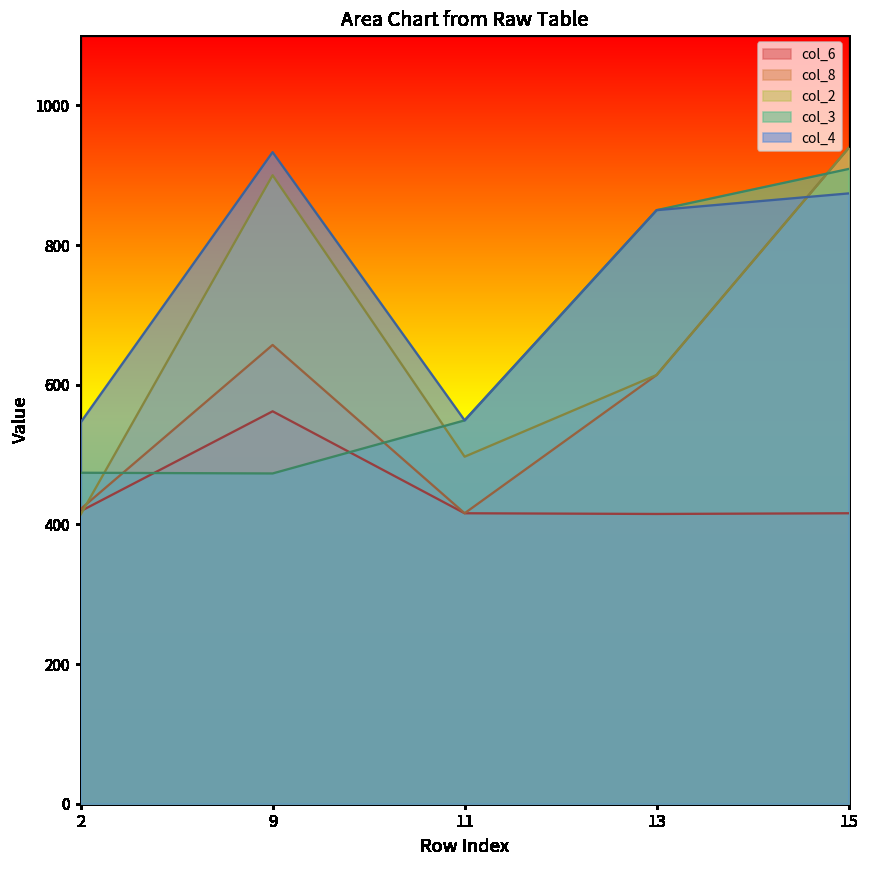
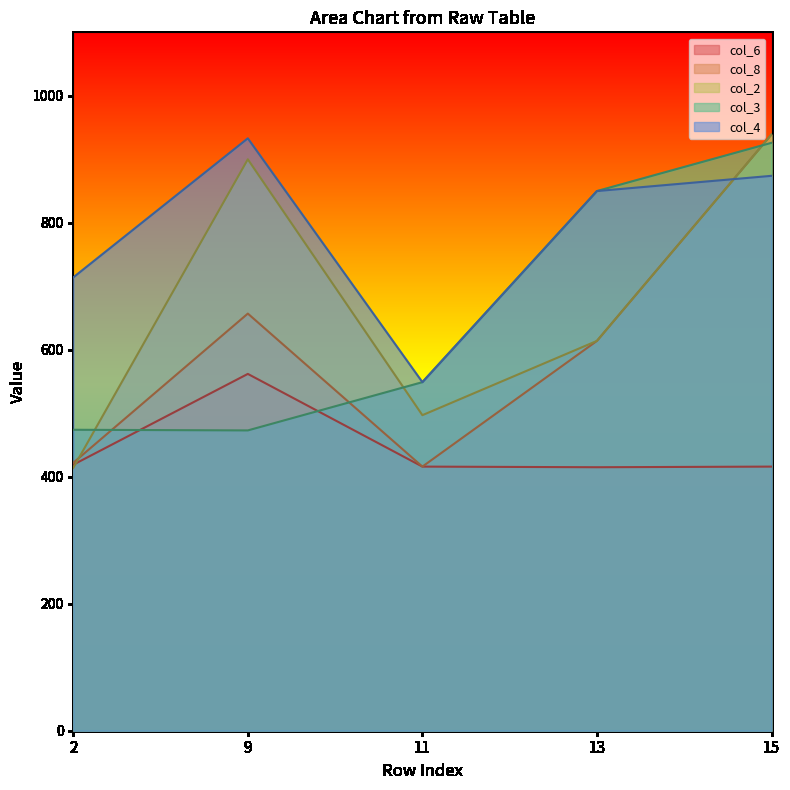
col_4, 2: 550 -> 710
col_3, 15: 910 -> 930
